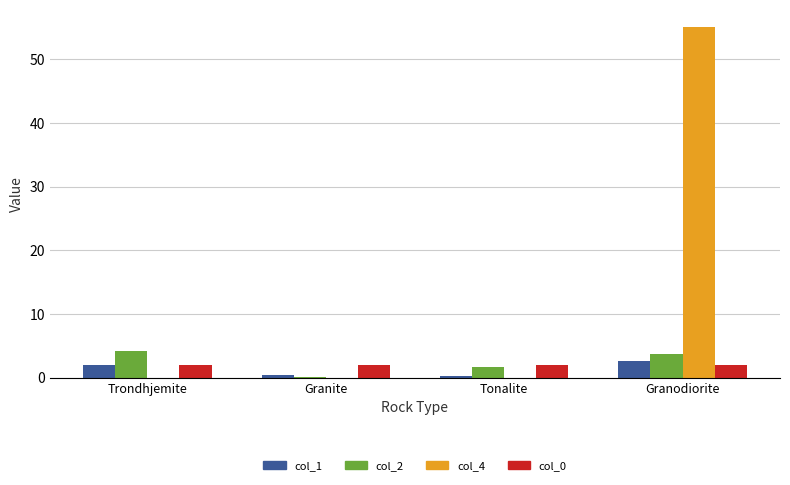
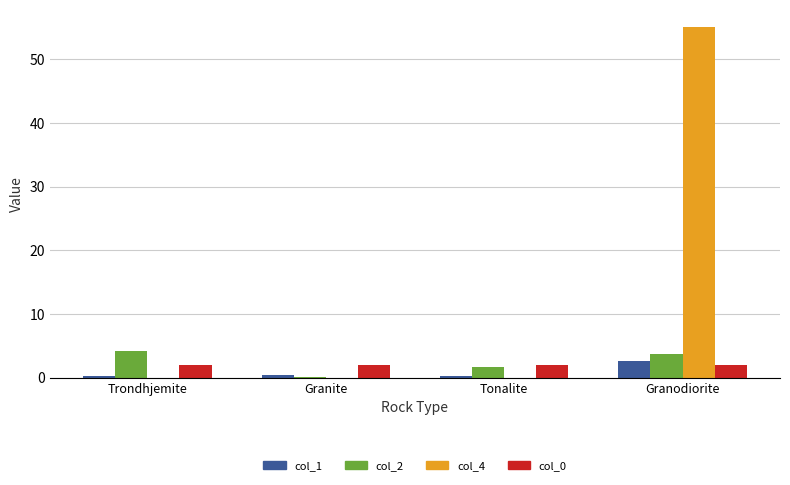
col_1, Trondhjemite: 2 -> 0
